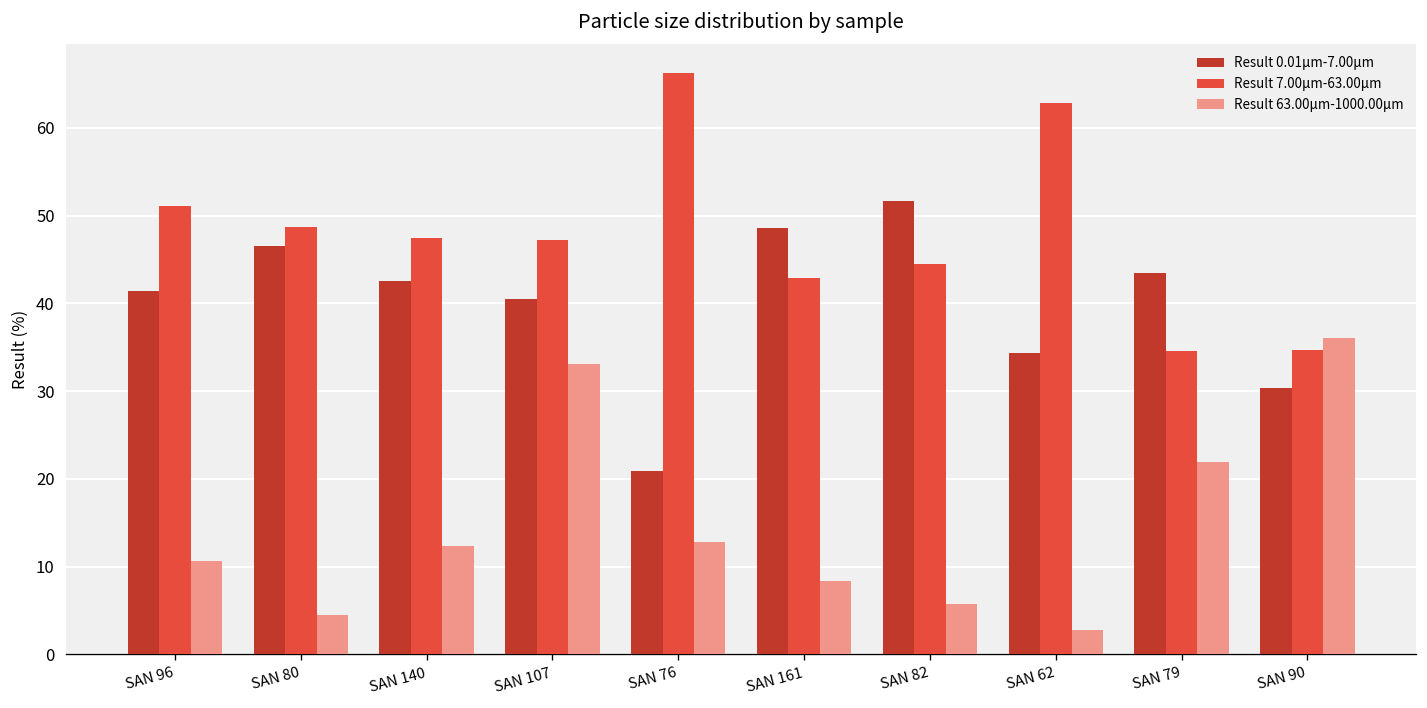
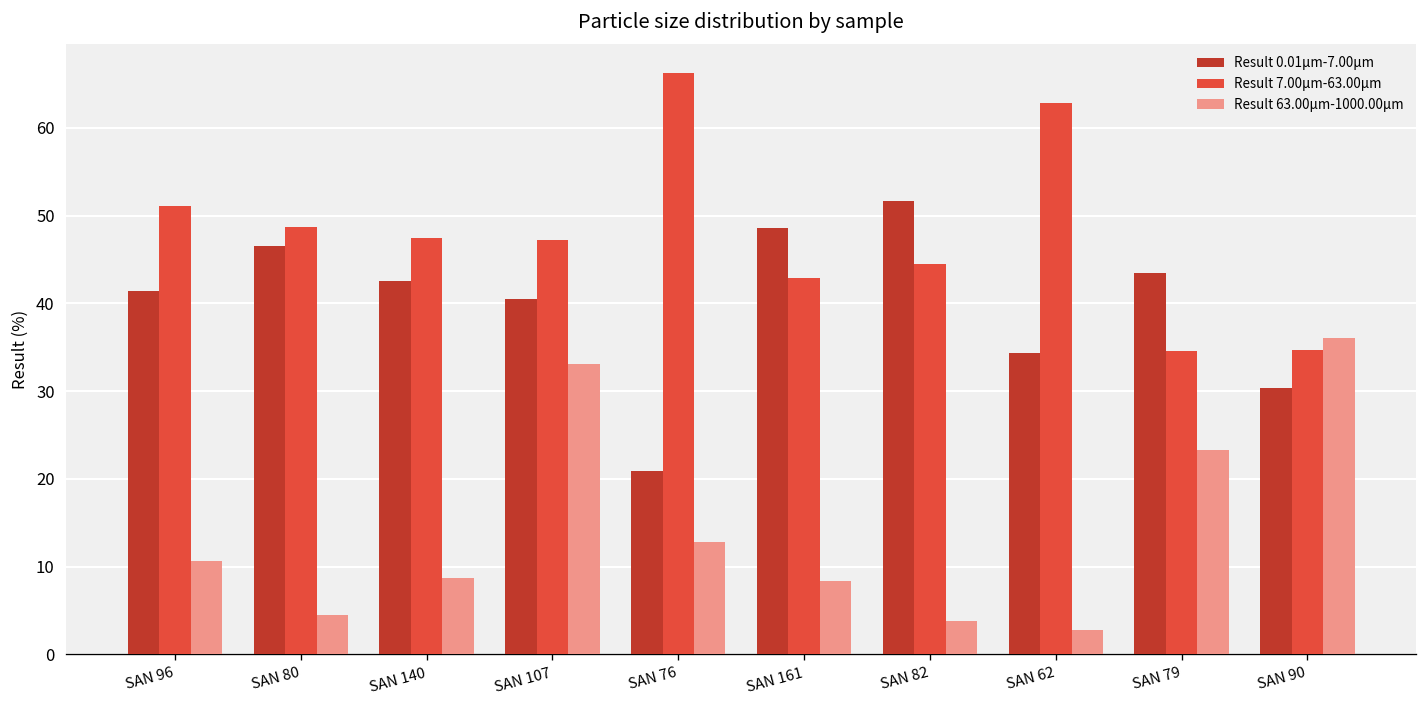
Result 63.00µm-1000.00µm, SAN 140: 12 -> 9
Result 63.00µm-1000.00µm, SAN 82: 6 -> 4
Result 63.00µm-1000.00µm, SAN 79: 22 -> 23
